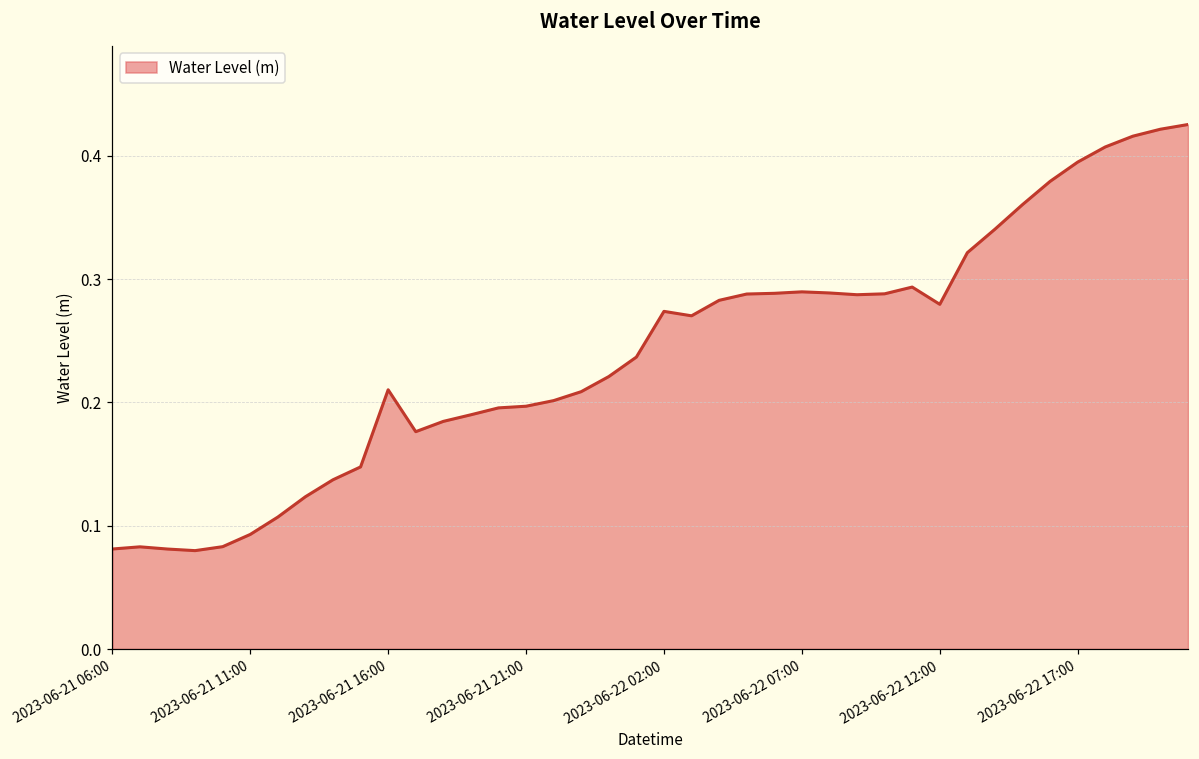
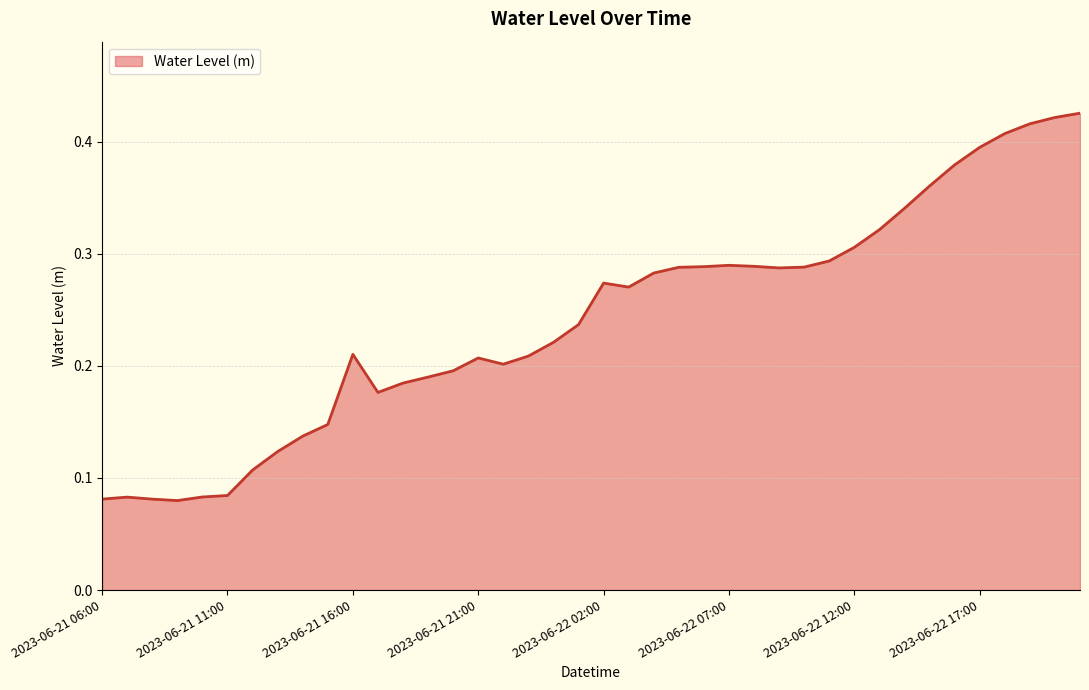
2023-06-21 11:00: 0.093 -> 0.084
2023-06-21 21:00: 0.197 -> 0.207
2023-06-22 12:00: 0.280 -> 0.306
